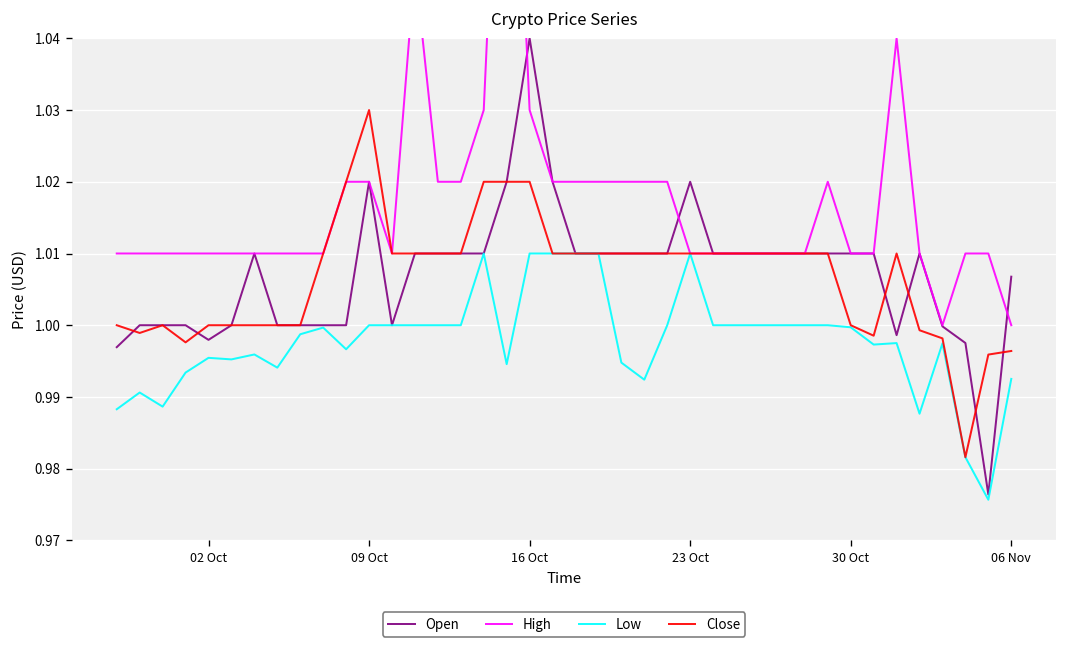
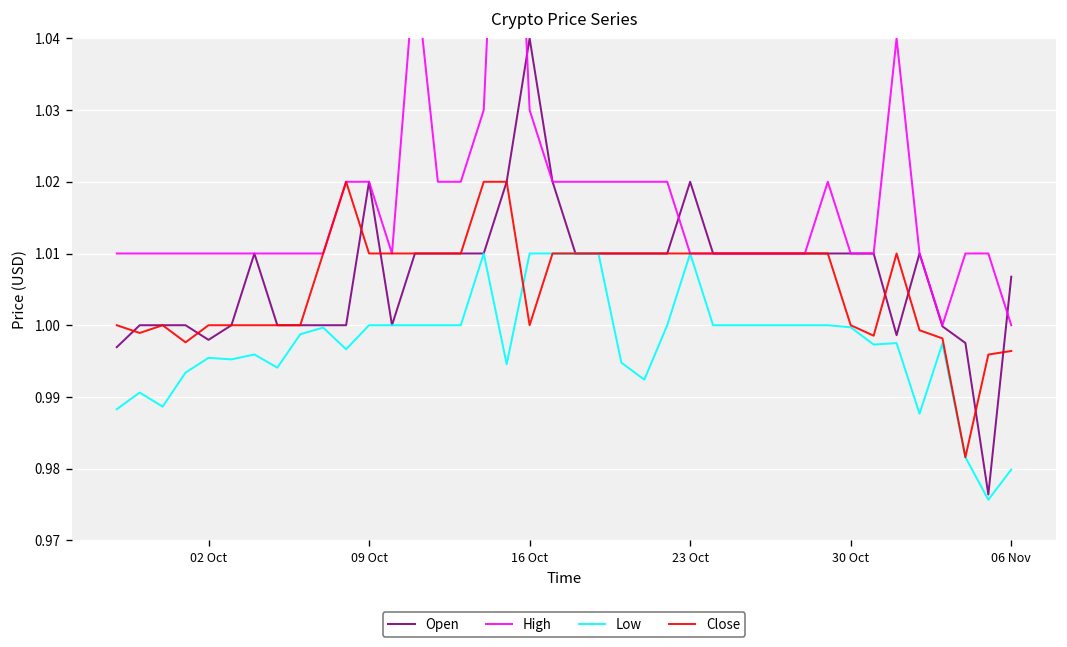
Close, 09 Oct: 1.03 -> 1.01
Close, 16 Oct: 1.02 -> 1.00
Low, 06 Nov: 0.993 -> 0.980
